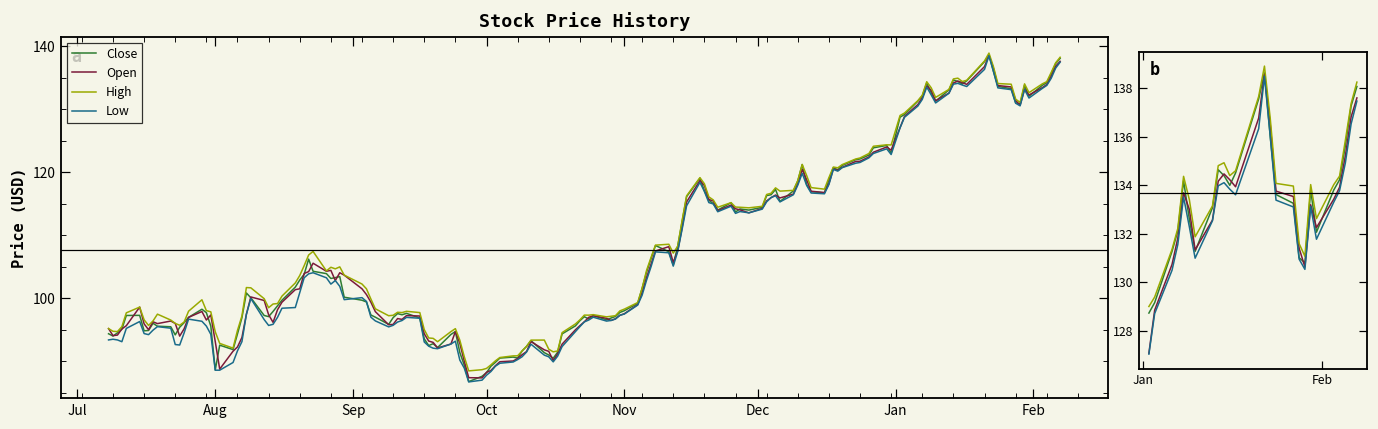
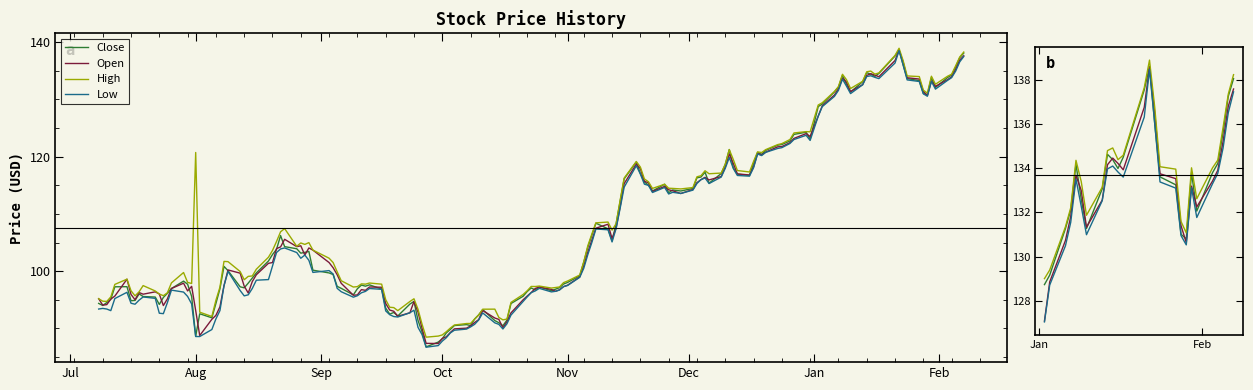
Stock Price History, High, Aug: 95 -> 121
